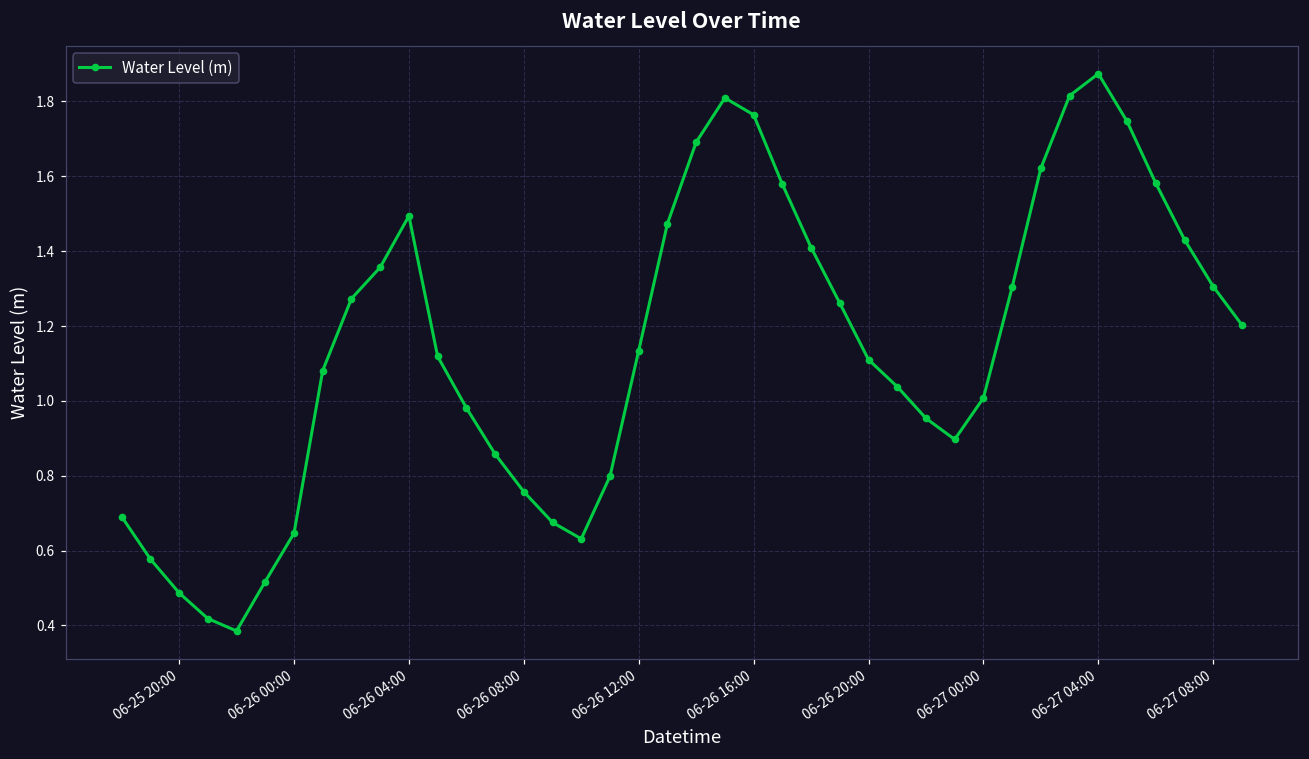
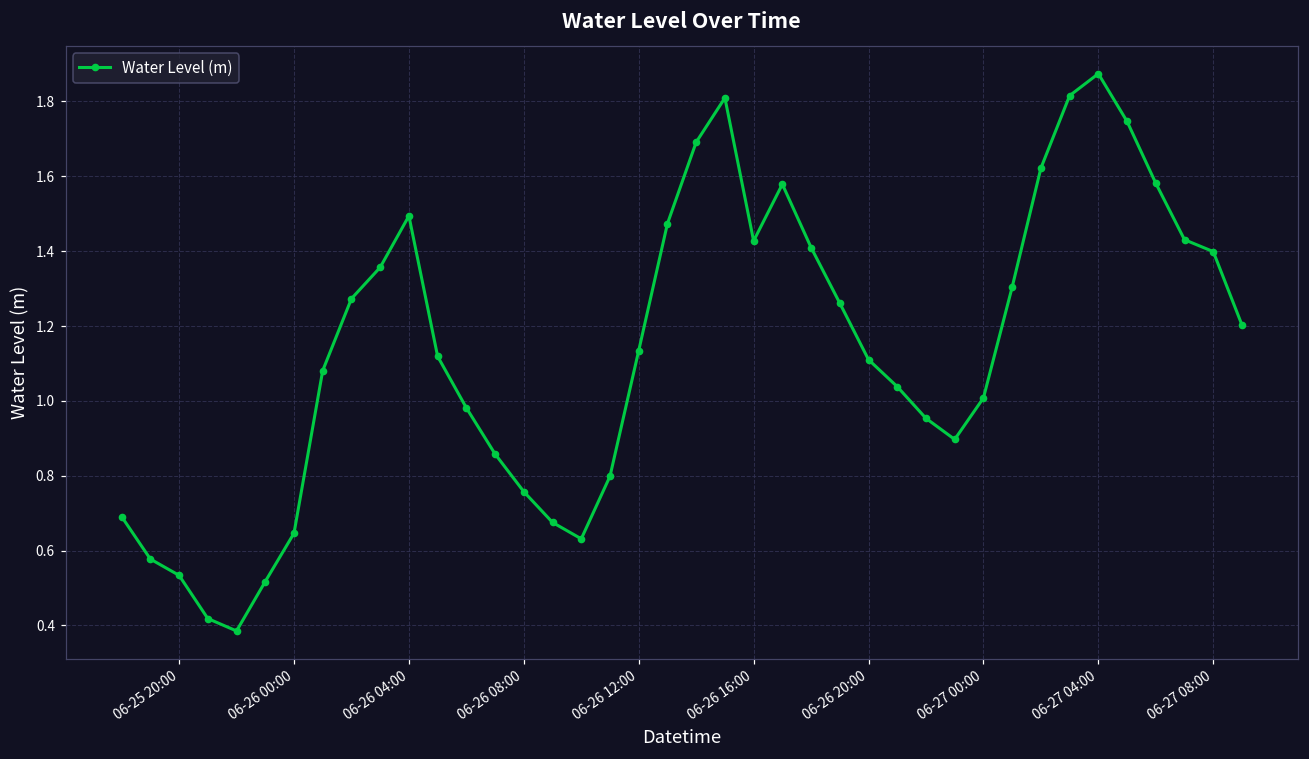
06-25 20:00: 0.49 -> 0.53
06-26 16:00: 1.76 -> 1.43
06-27 08:00: 1.31 -> 1.40
